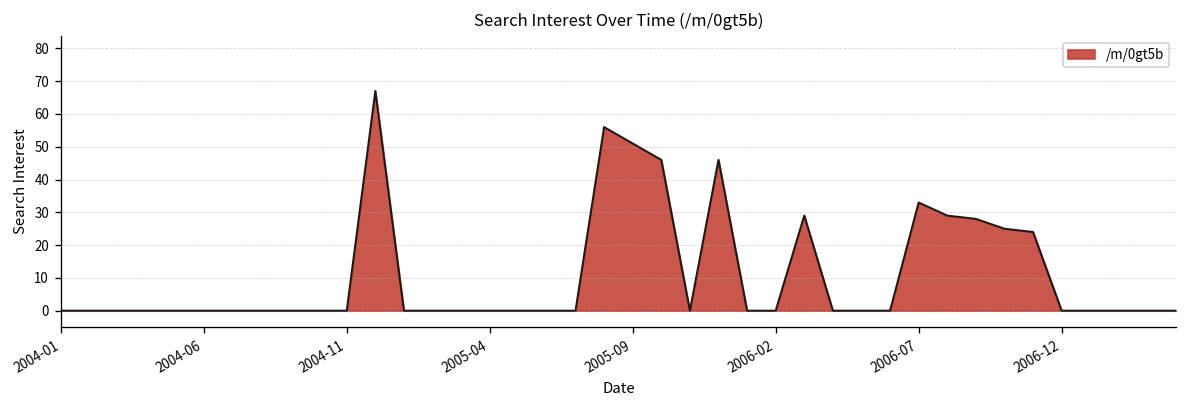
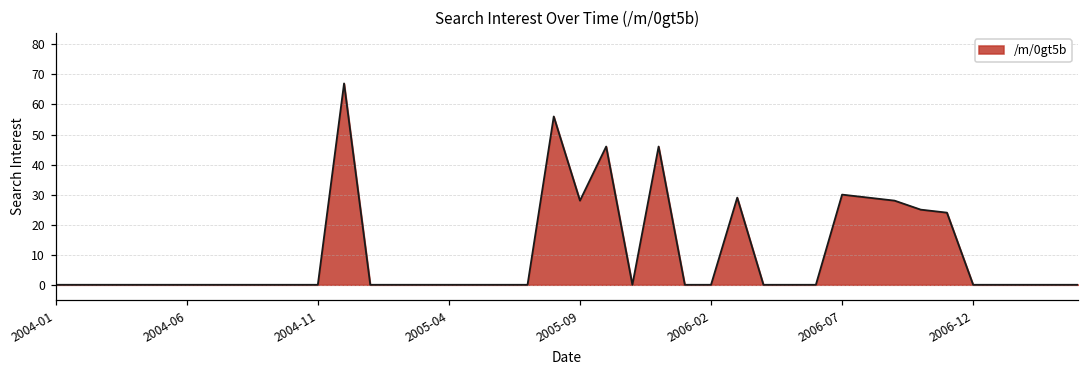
2005-09: 51 -> 28
2006-07: 33 -> 30
